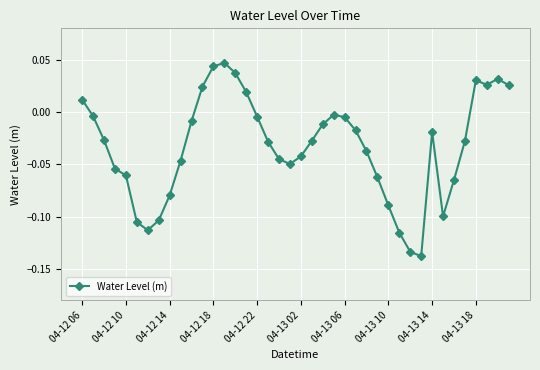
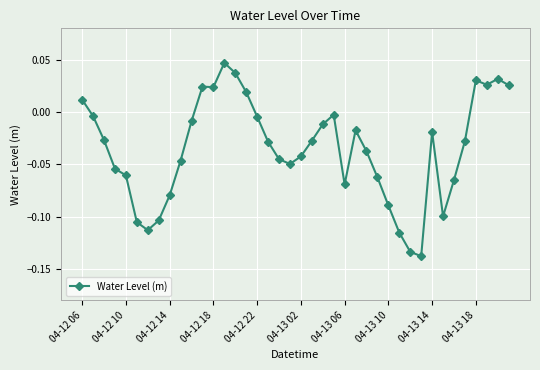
04-12 18: 0.044 -> 0.024
04-13 06: -0.005 -> -0.069
